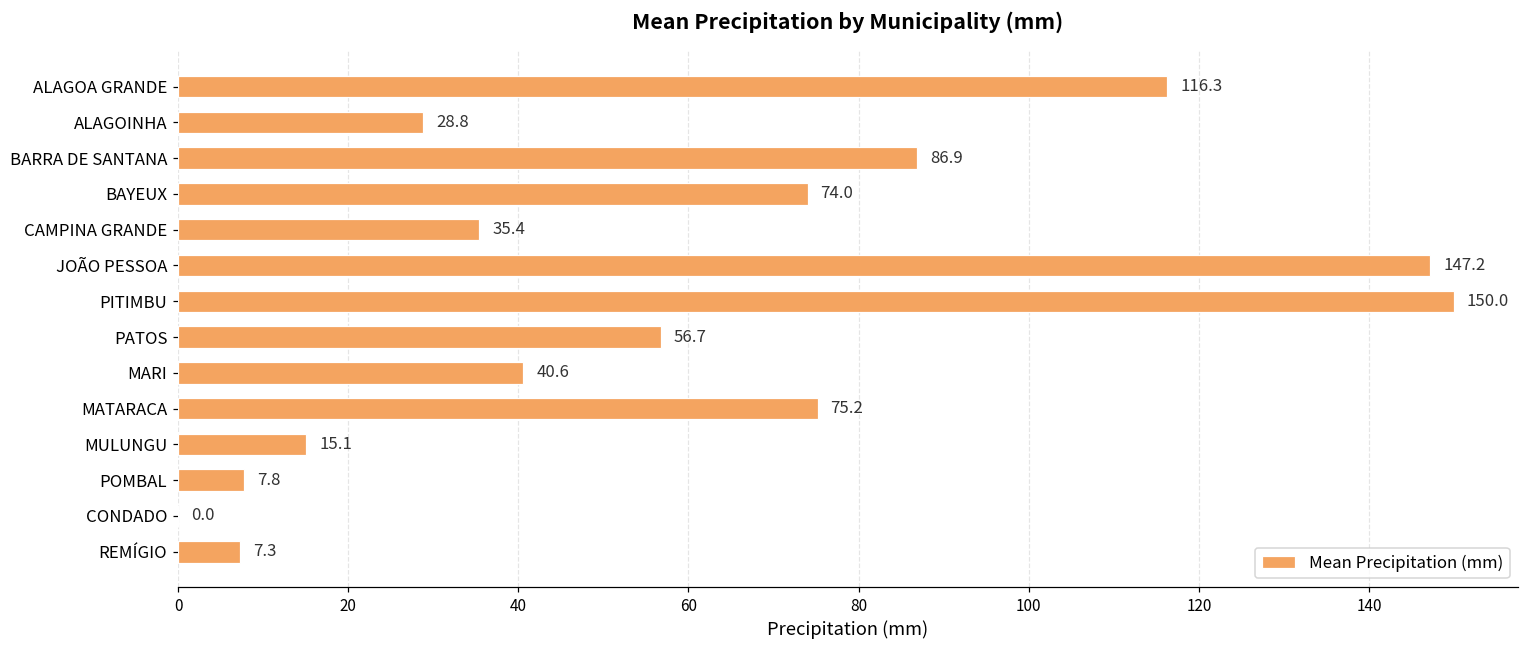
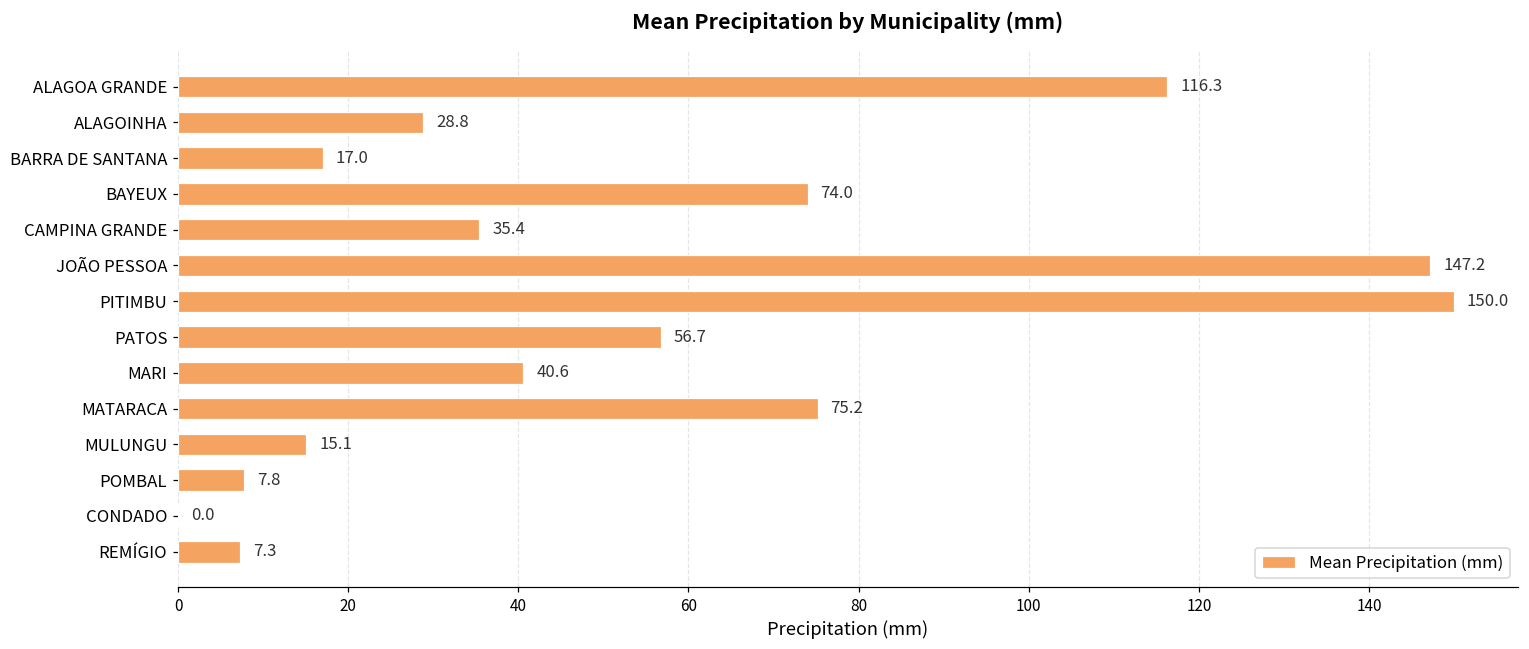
BARRA DE SANTANA: 86.9 -> 17.0
